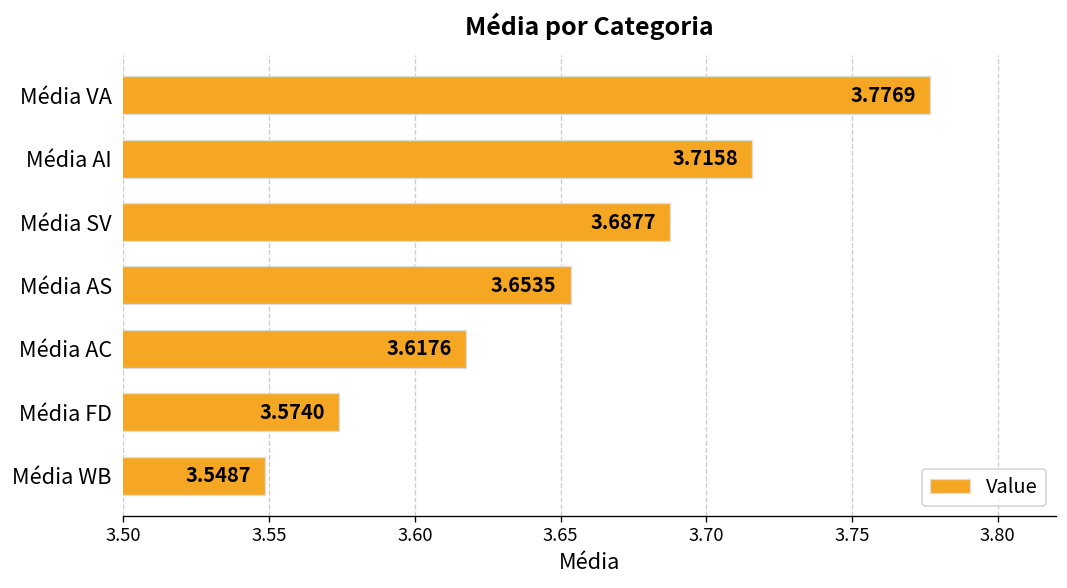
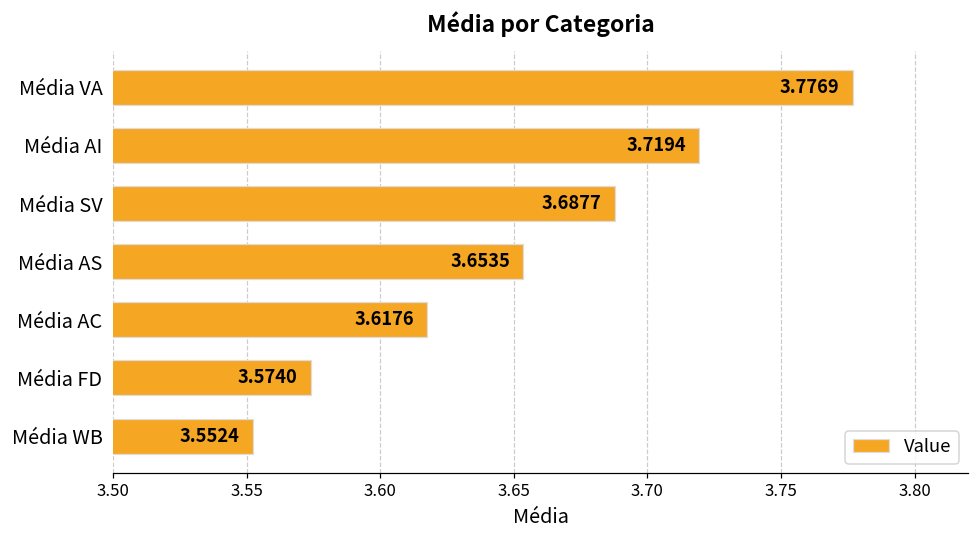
Média AI: 3.7158 -> 3.7194
Média WB: 3.5487 -> 3.5524
